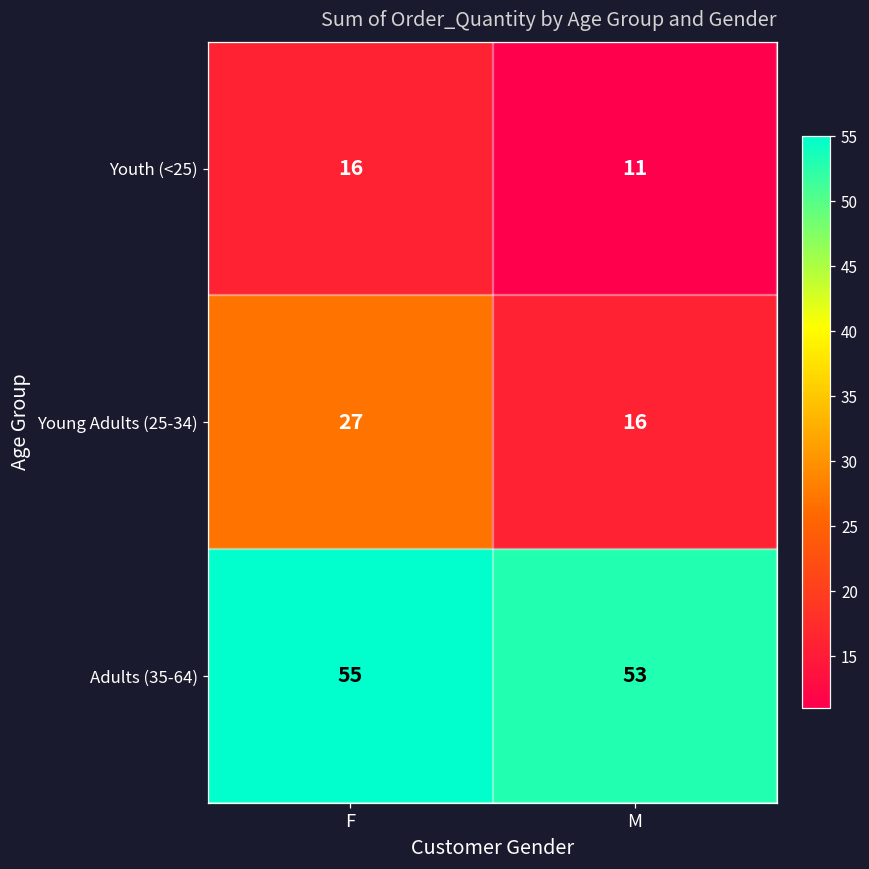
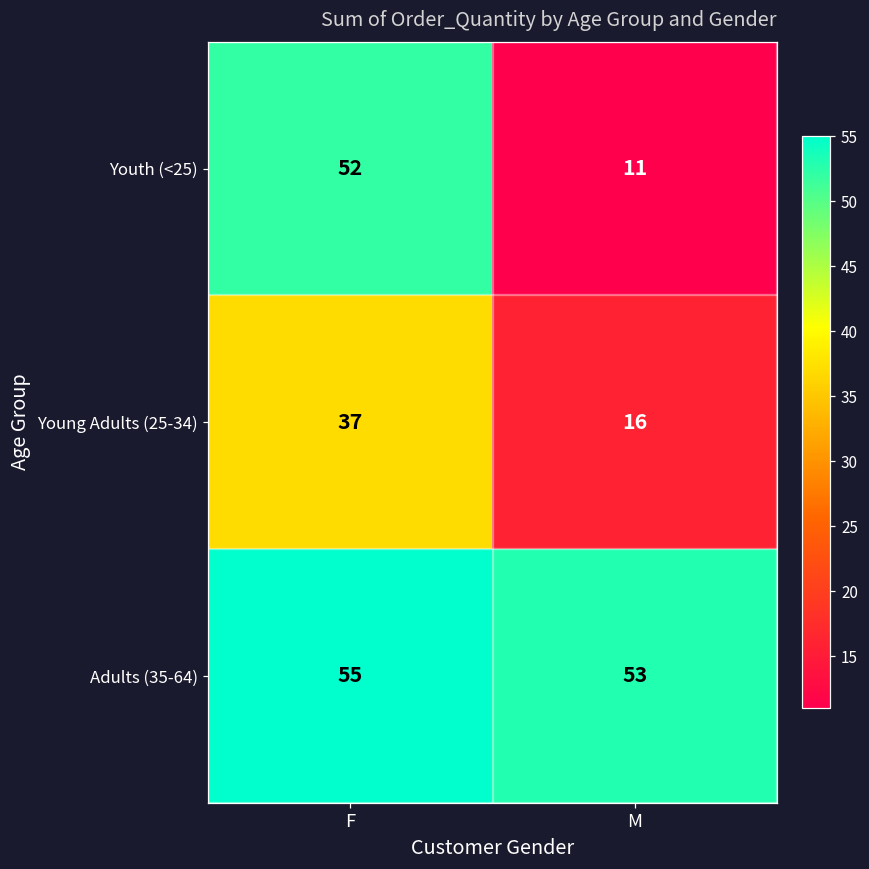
Youth (<25), F: 16 -> 52
Young Adults (25-34), F: 27 -> 37
